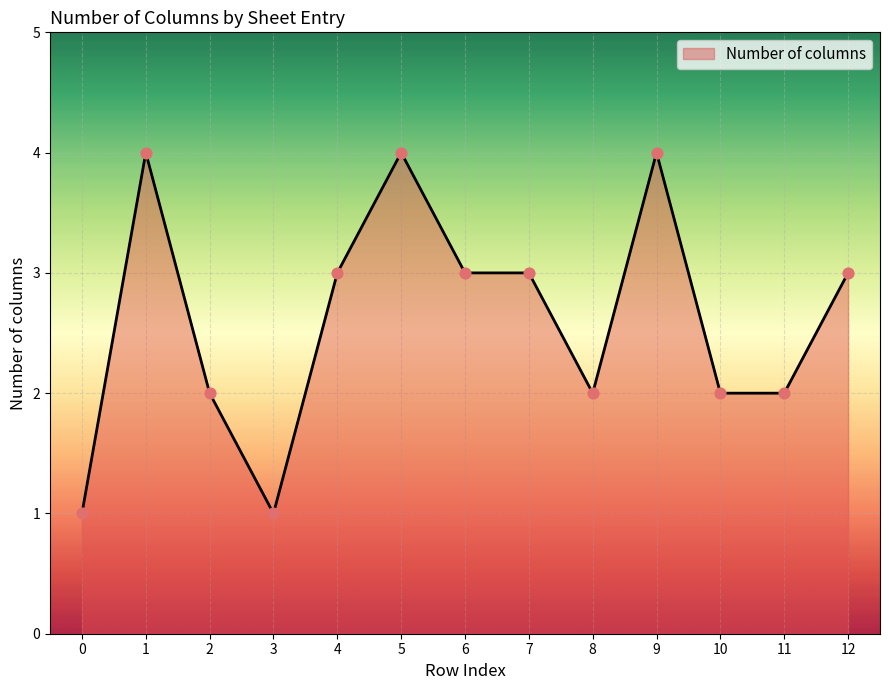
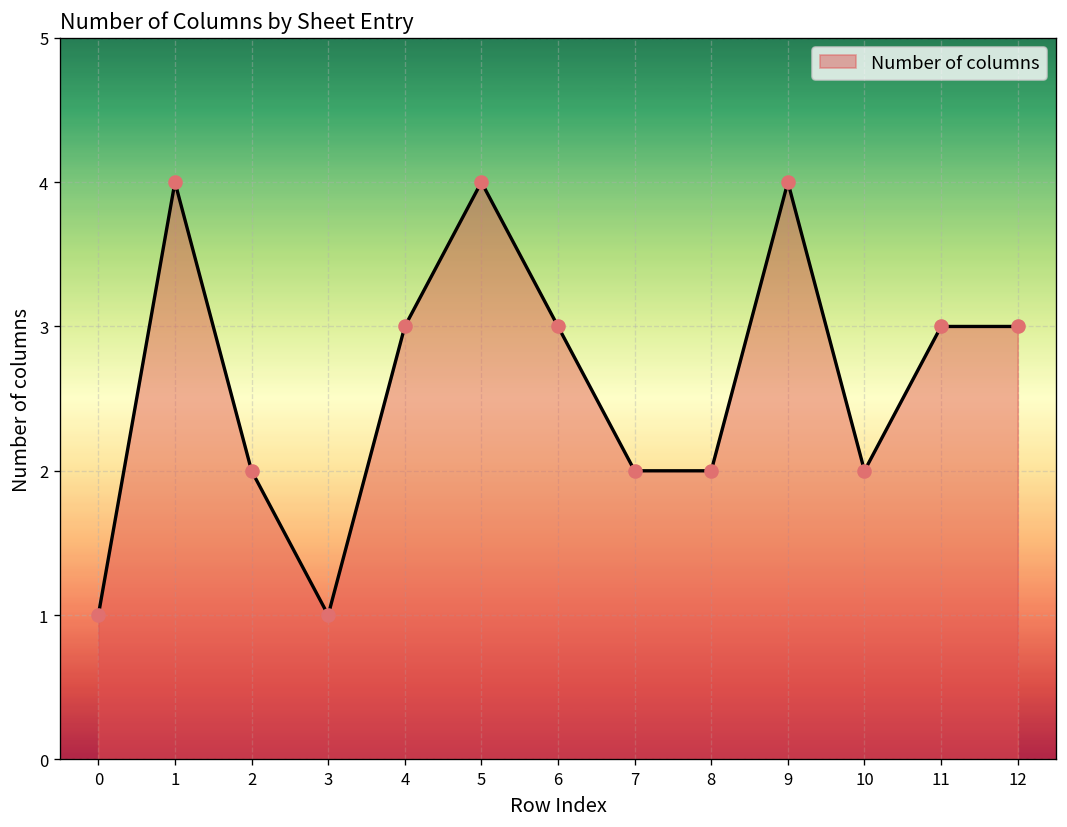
7: 3 -> 2
11: 2 -> 3
